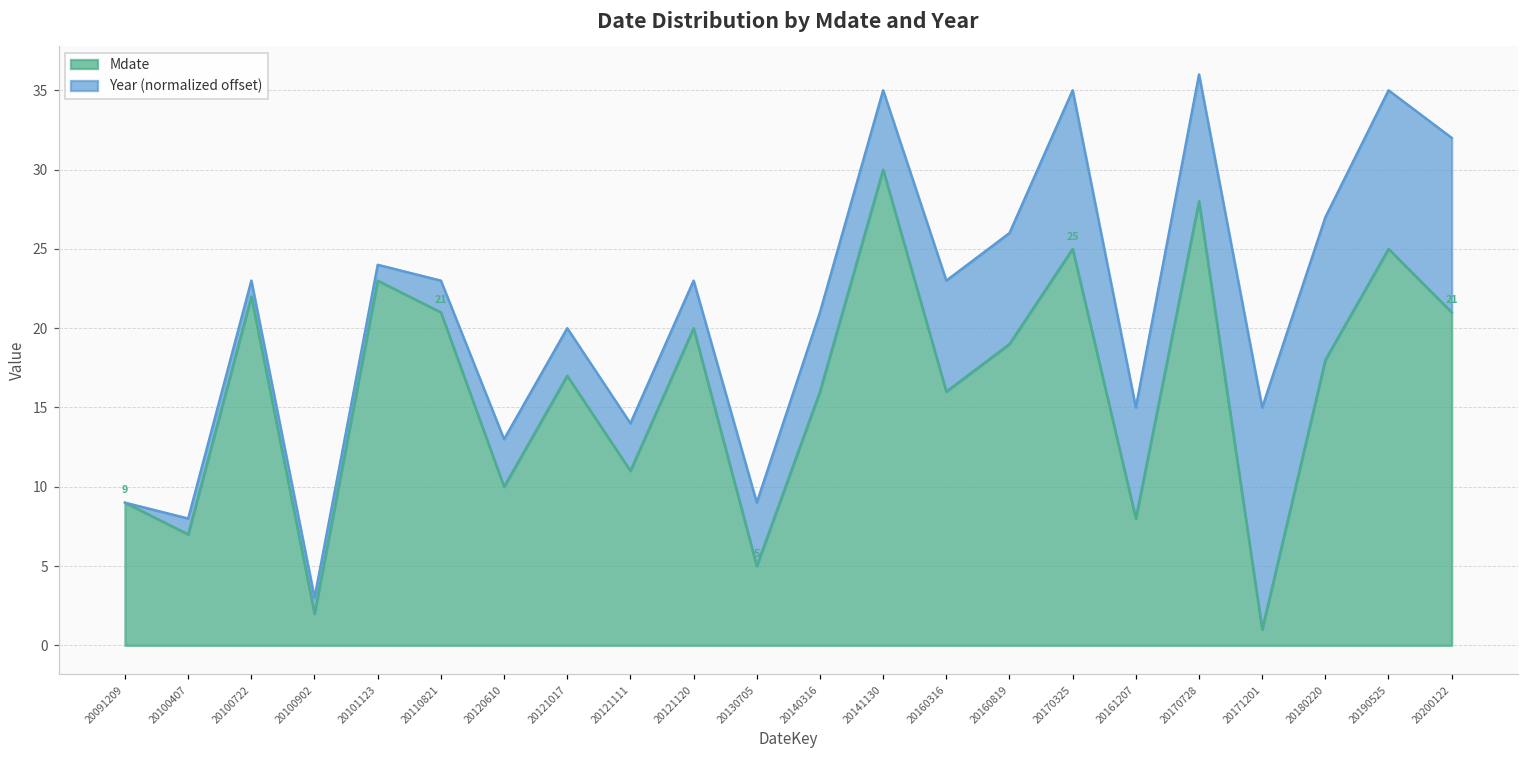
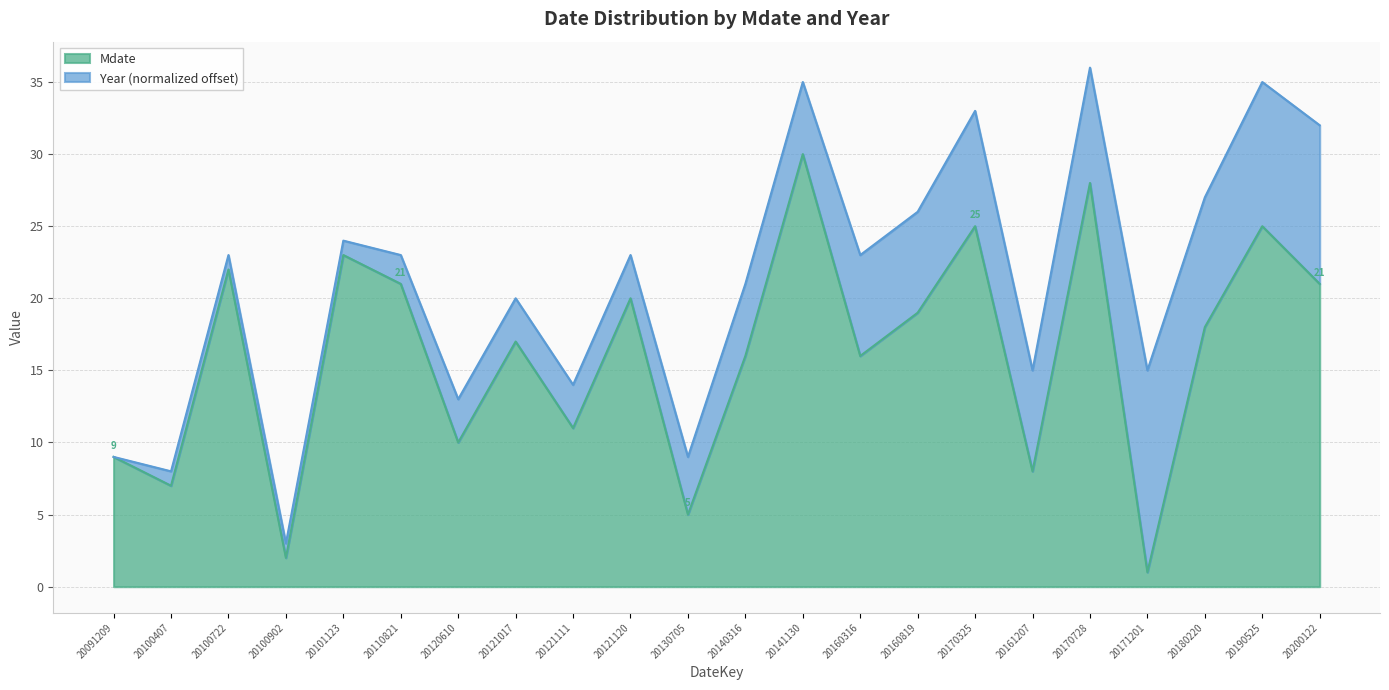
Year (normalized offset), 20170325: 10.0 -> 8.0
